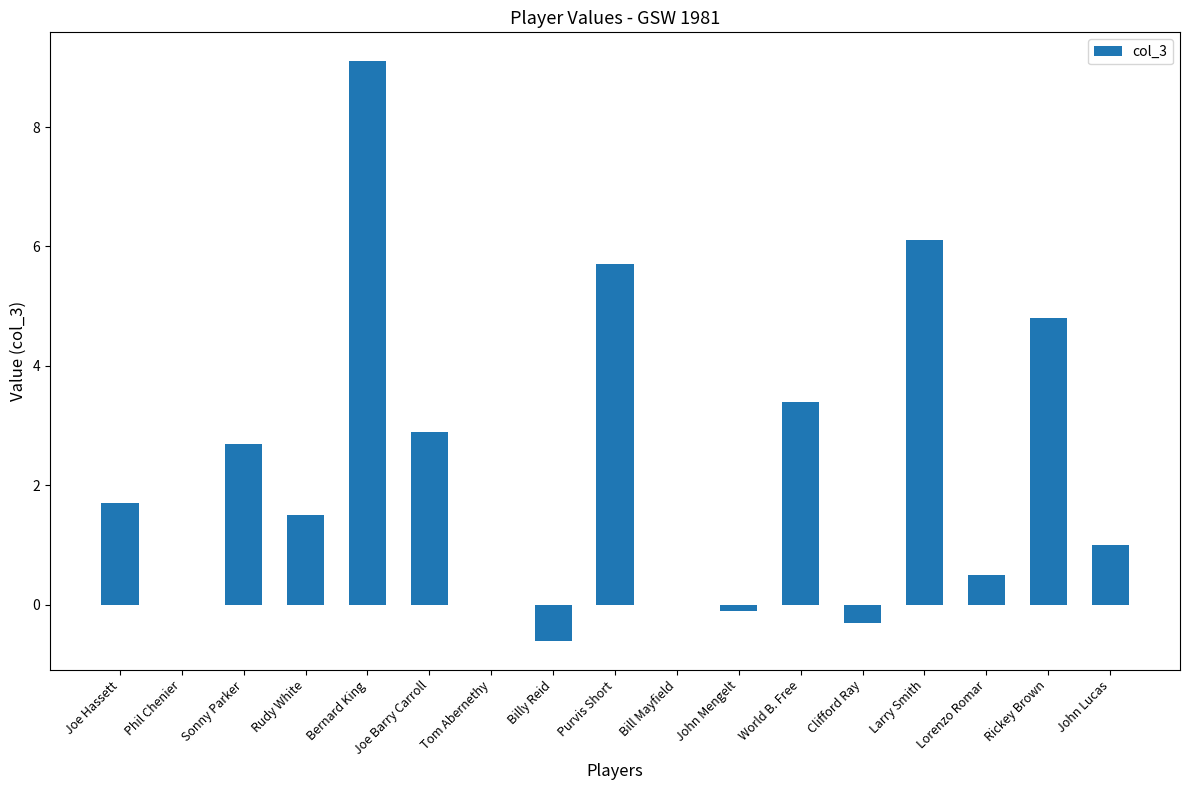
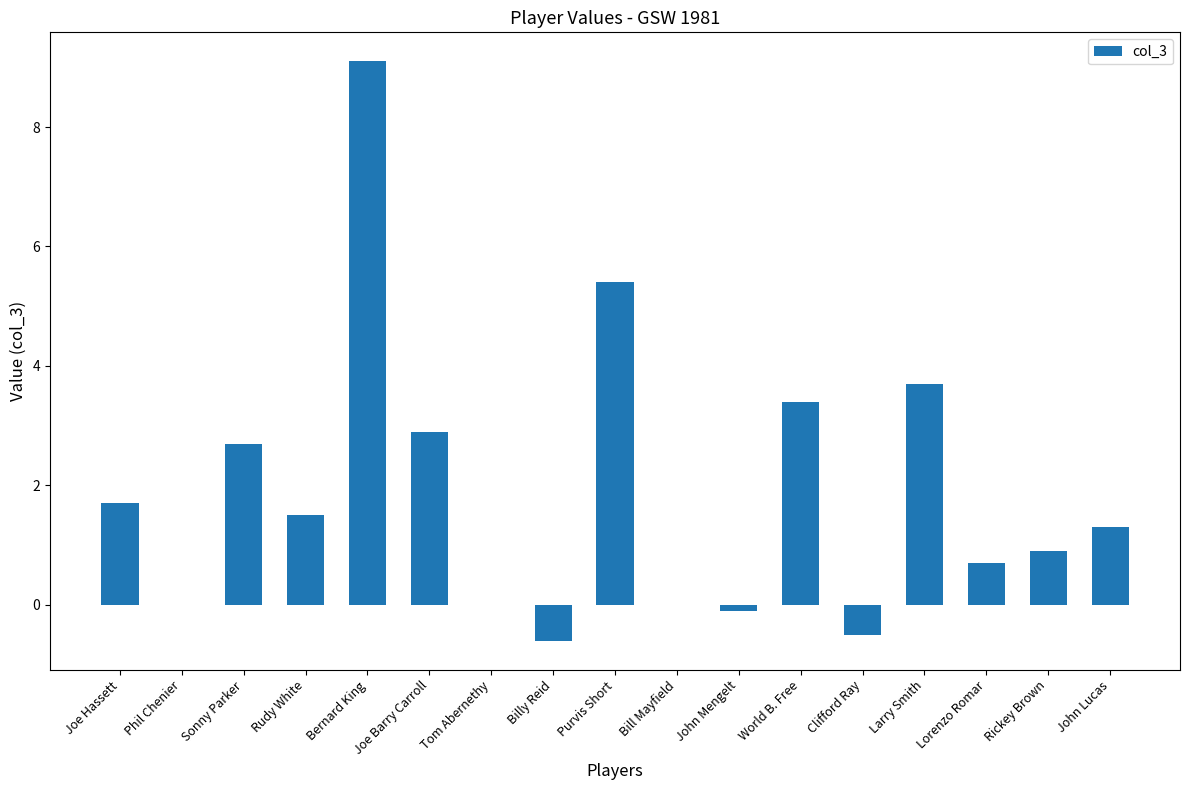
Purvis Short: 5.7 -> 5.4
Clifford Ray: -0.3 -> -0.5
Larry Smith: 6.1 -> 3.7
Lorenzo Romar: 0.5 -> 0.7
Rickey Brown: 4.8 -> 0.9
John Lucas: 1.0 -> 1.3
